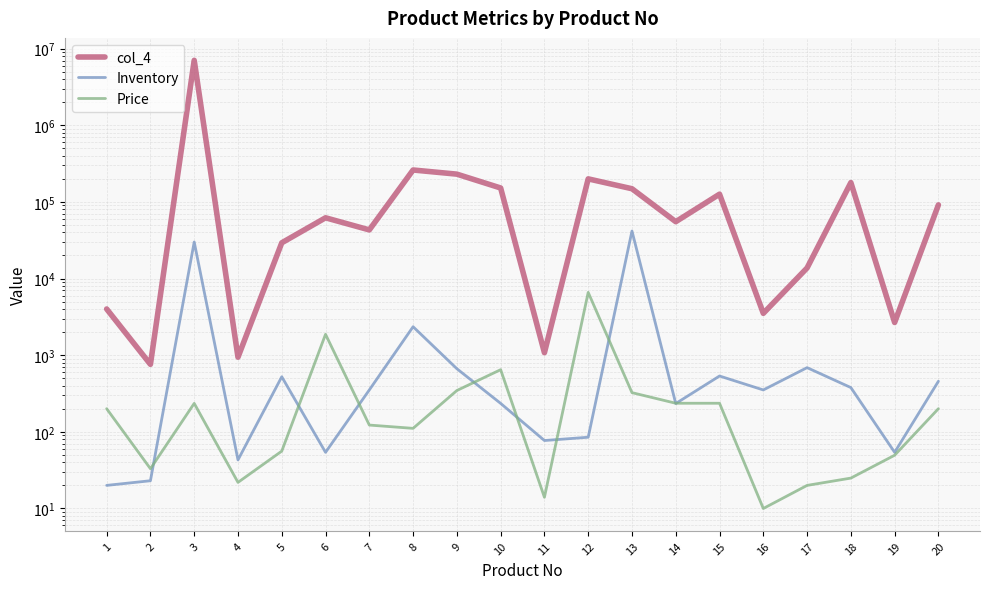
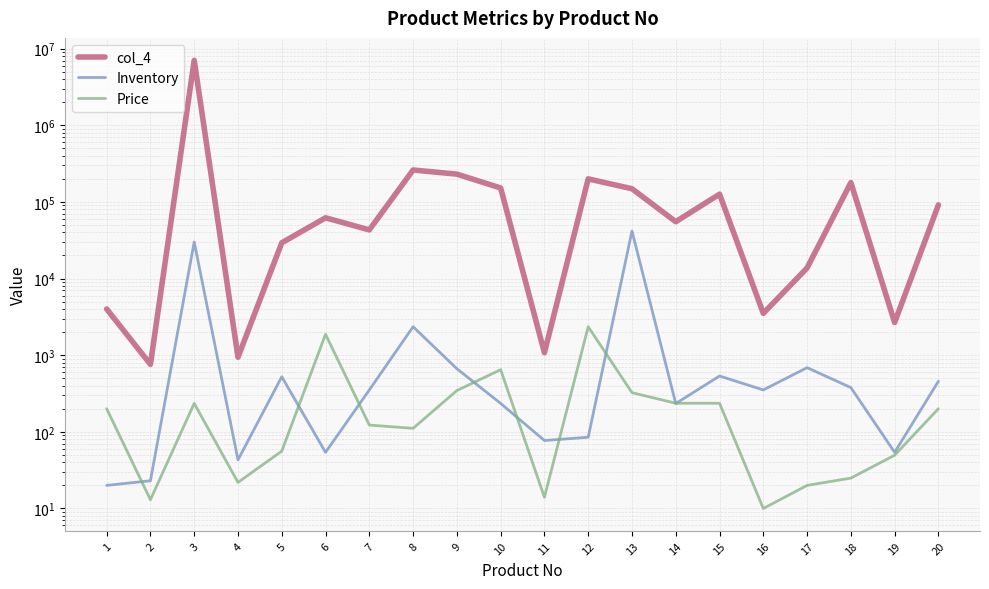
Price, 2: 33 -> 13
Price, 12: 7000 -> 2400
